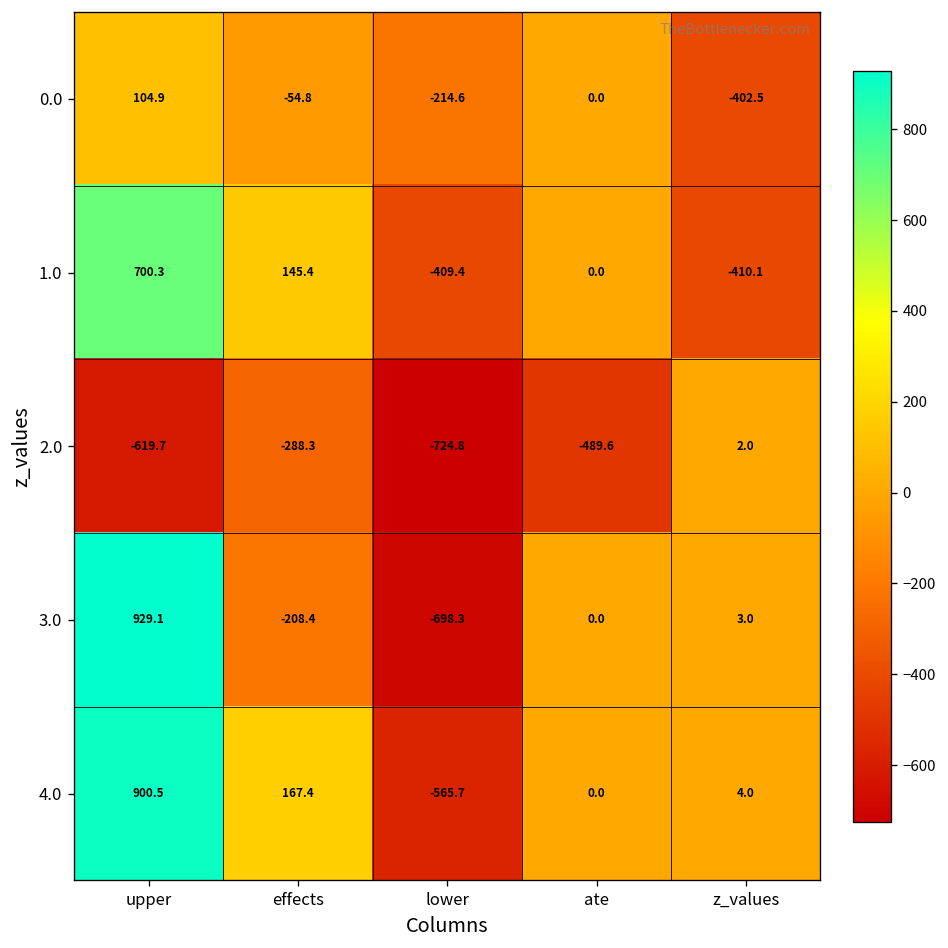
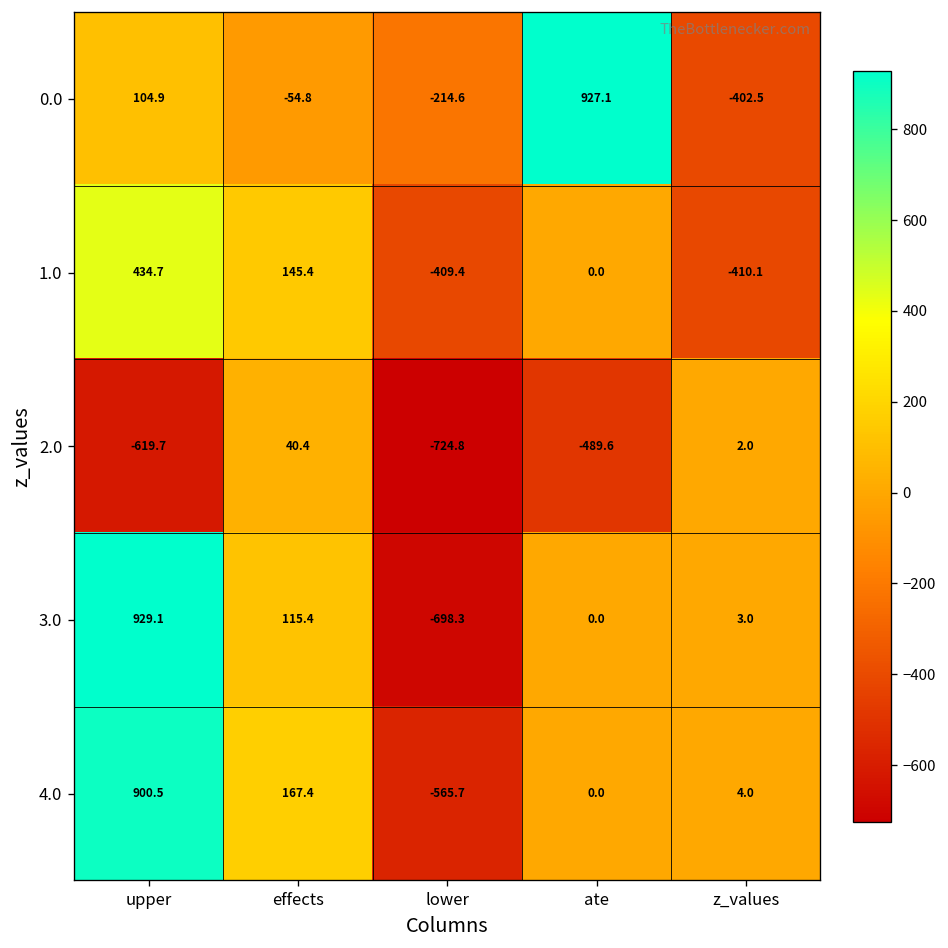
0.0, ate: 0.0 -> 927.1
1.0, upper: 700.3 -> 434.7
2.0, effects: -288.3 -> 40.4
3.0, effects: -208.4 -> 115.4
